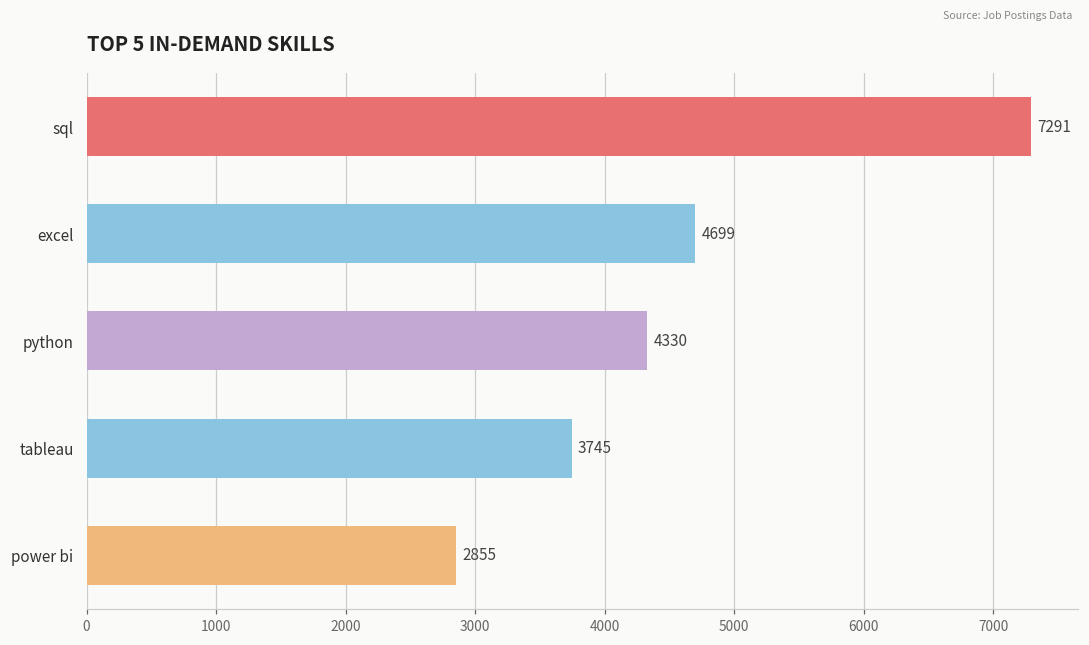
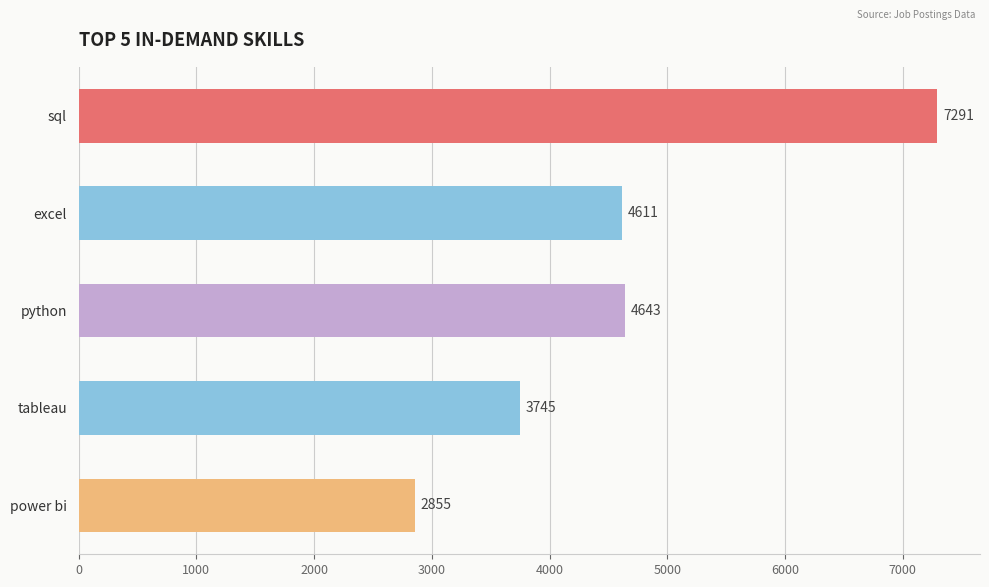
excel: 4699 -> 4611
python: 4330 -> 4643
